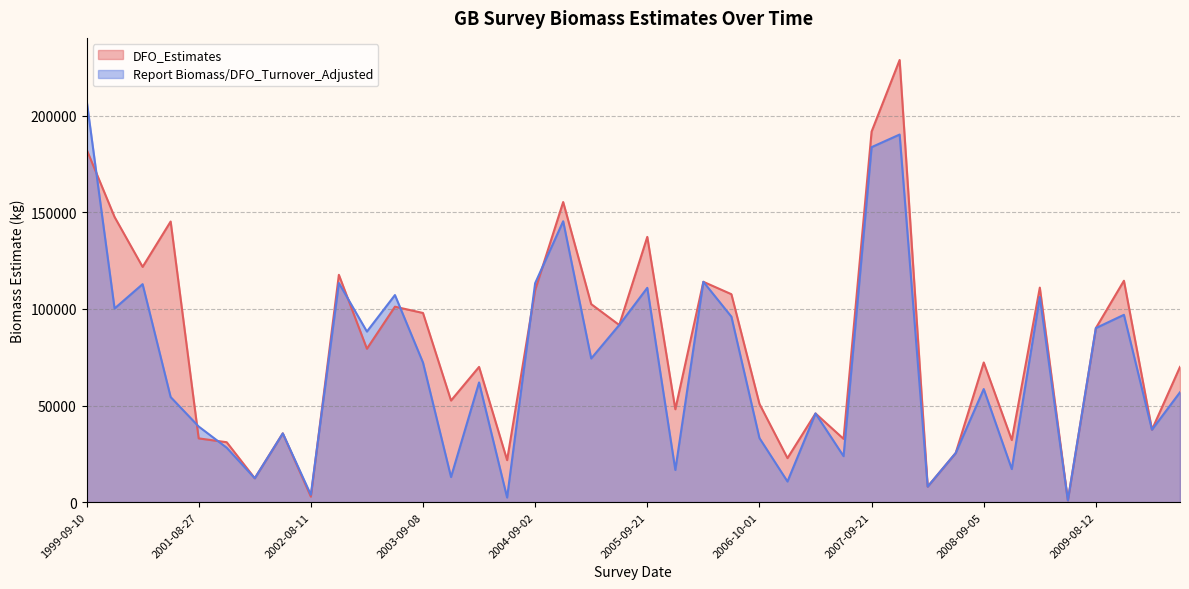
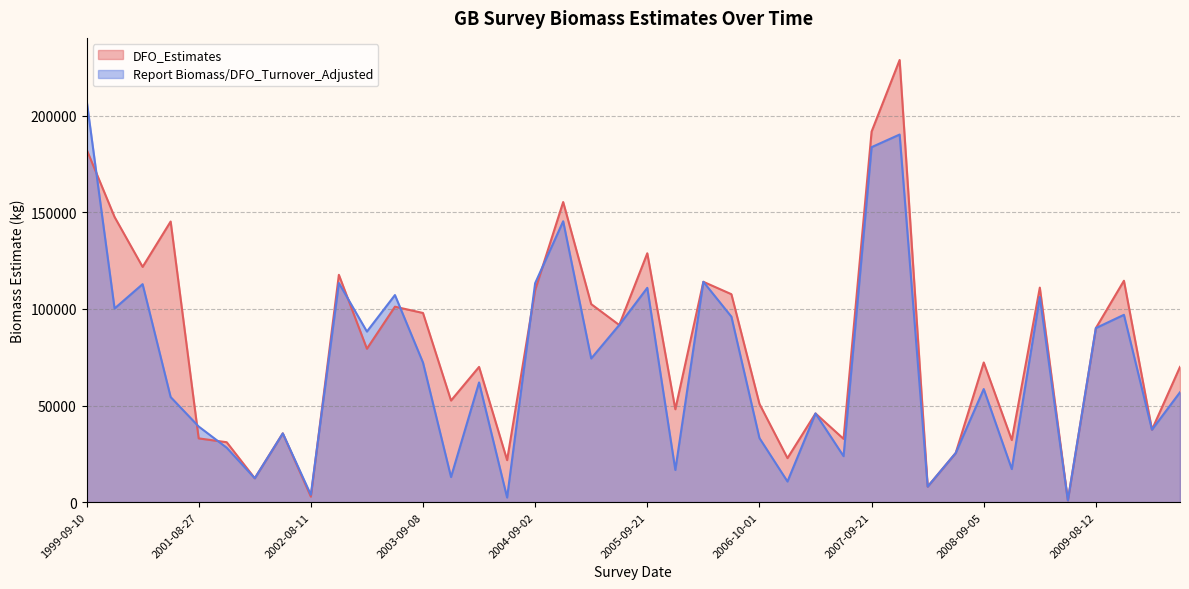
DFO_Estimates, 2005-09-21: 137000 -> 129000
